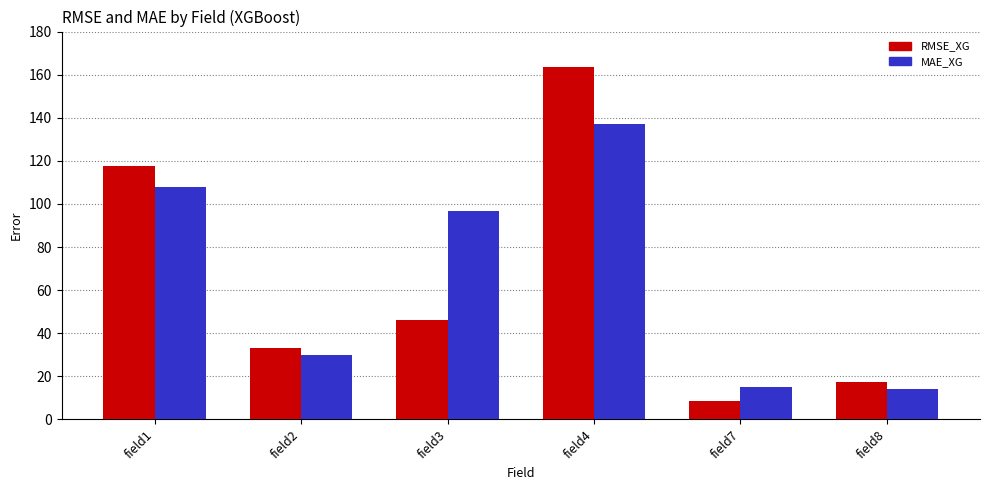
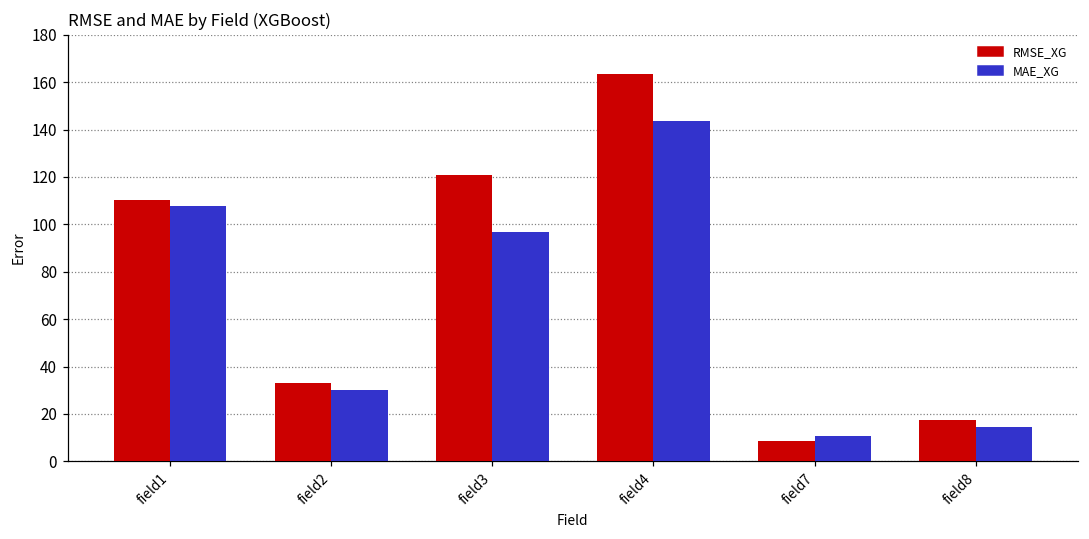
RMSE_XG, field1: 118 -> 110
RMSE_XG, field3: 46 -> 121
MAE_XG, field4: 137 -> 144
MAE_XG, field7: 15 -> 11
